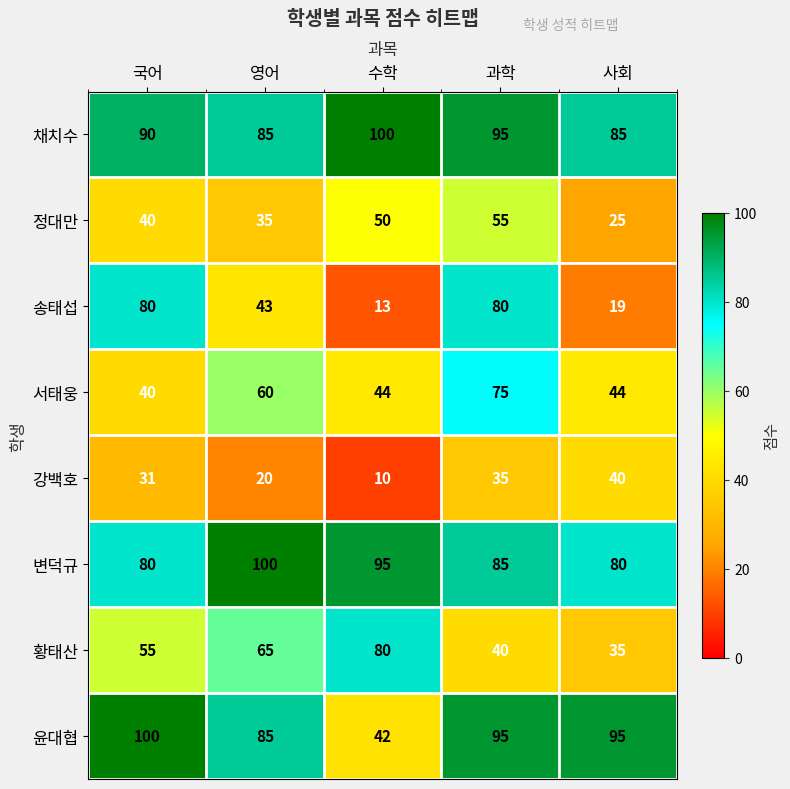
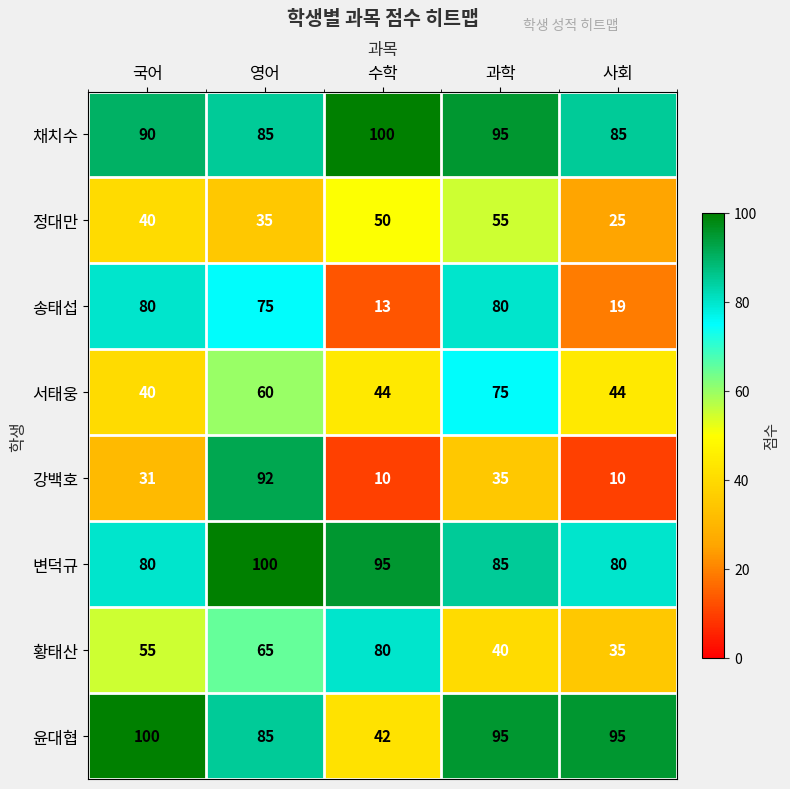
송태섭, 영어: 43 -> 75
강백호, 영어: 20 -> 92
강백호, 사회: 40 -> 10
